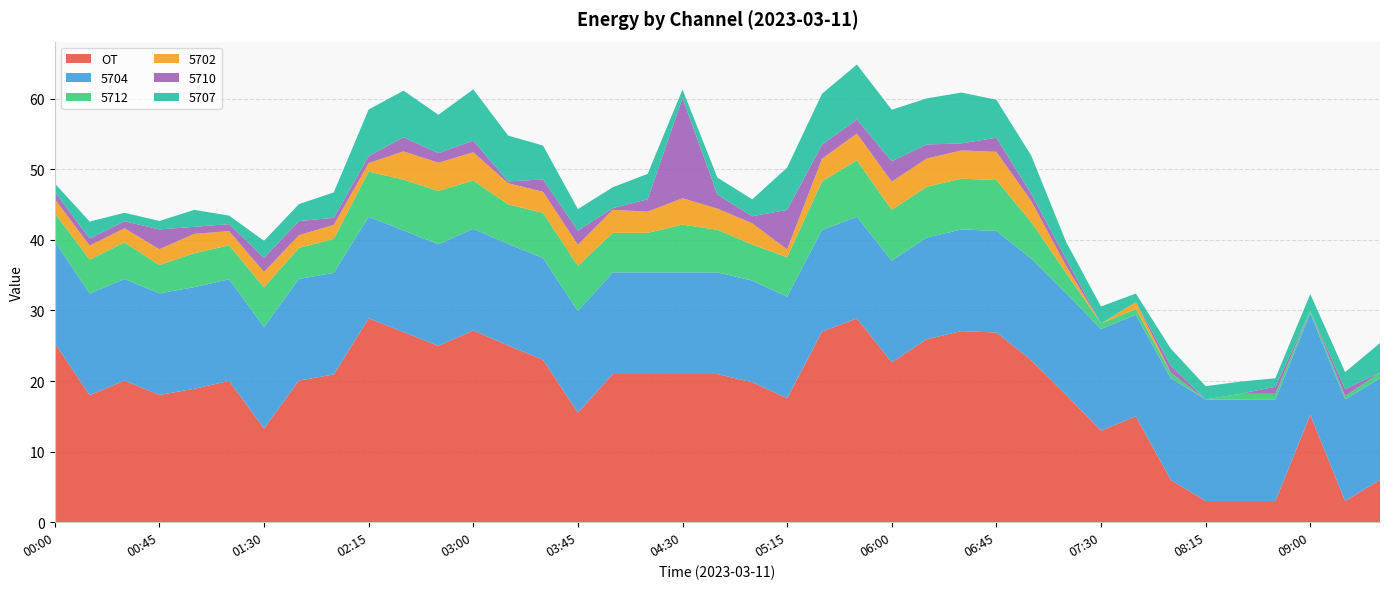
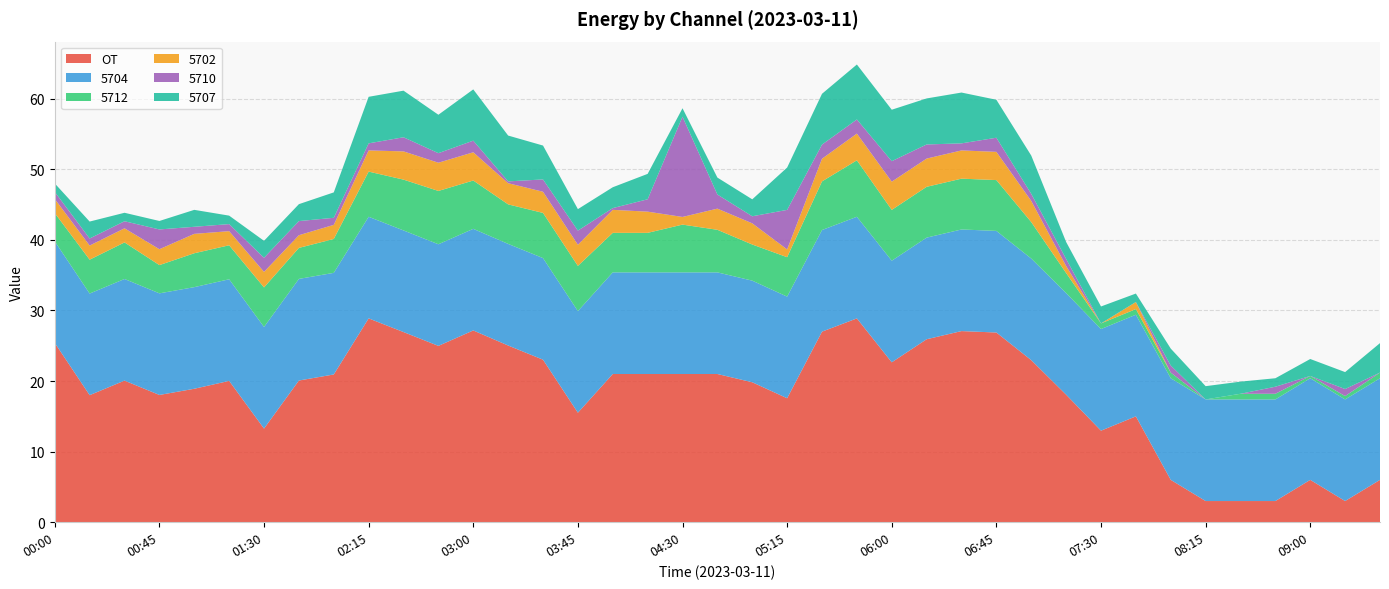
5702, 02:15: 1 -> 3
5702, 04:30: 4 -> 1
OT, 09:00: 15 -> 6
